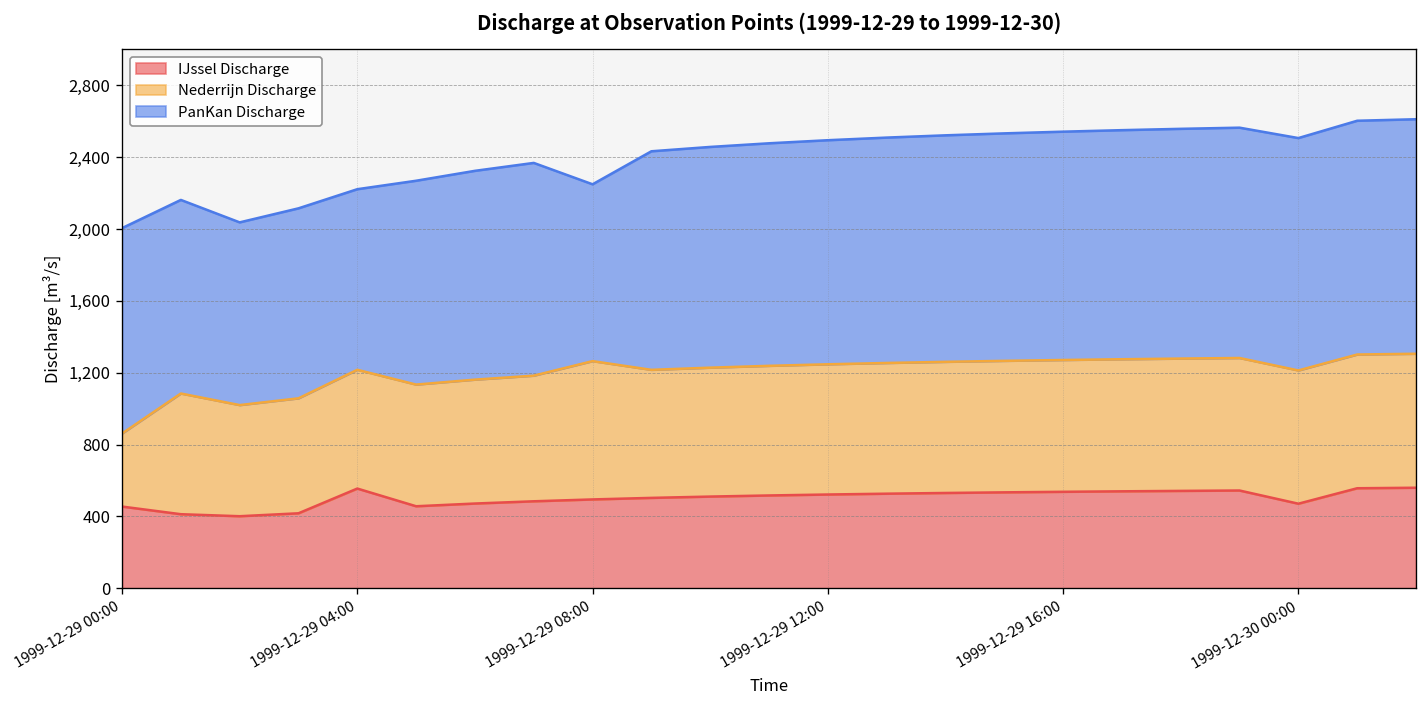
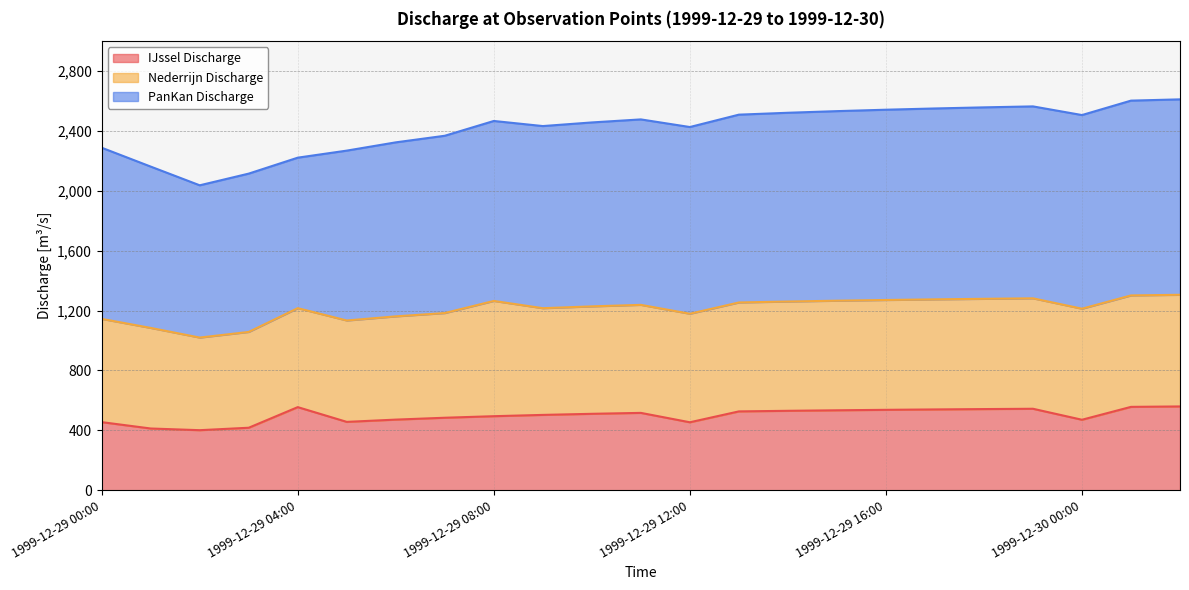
Nederrijn Discharge, 1999-12-29 00:00: 410 -> 690
PanKan Discharge, 1999-12-29 08:00: 980 -> 1,200
IJssel Discharge, 1999-12-29 12:00: 520 -> 450
